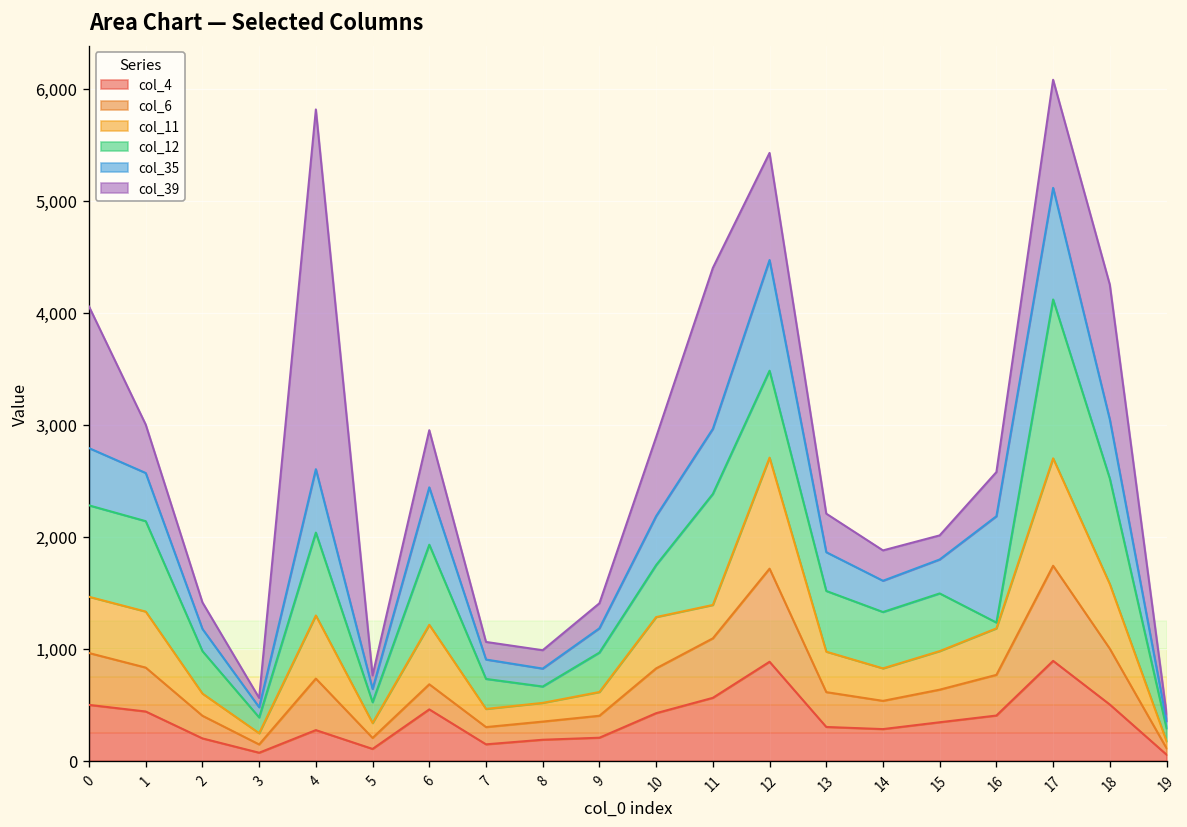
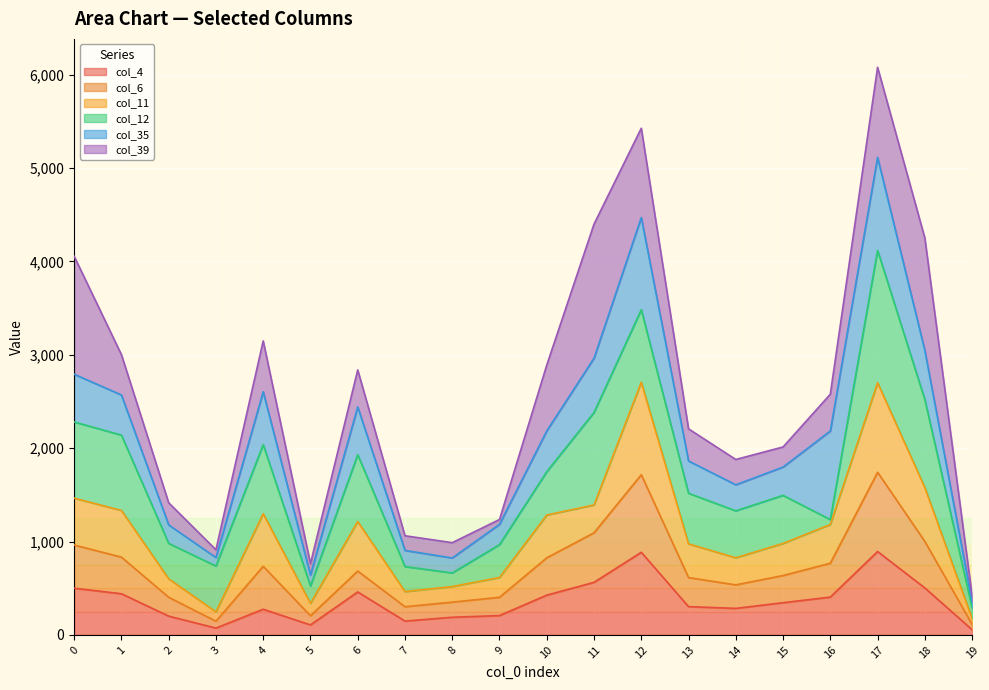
col_12, 3: 100 -> 500
col_39, 4: 3,200 -> 500
col_39, 6: 500 -> 400
col_39, 9: 200 -> 100
